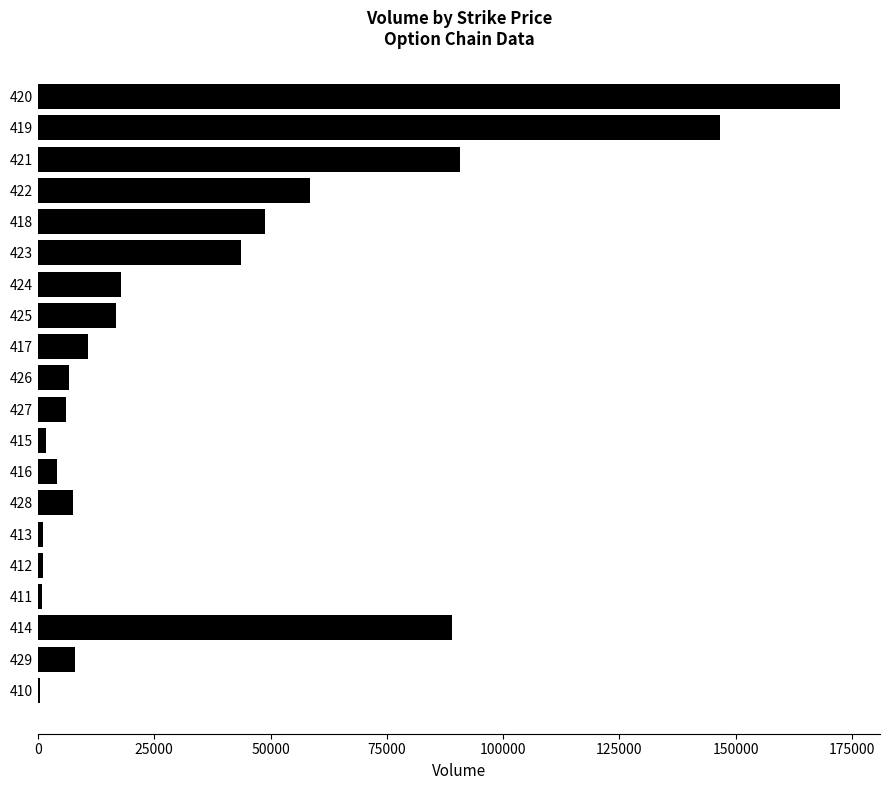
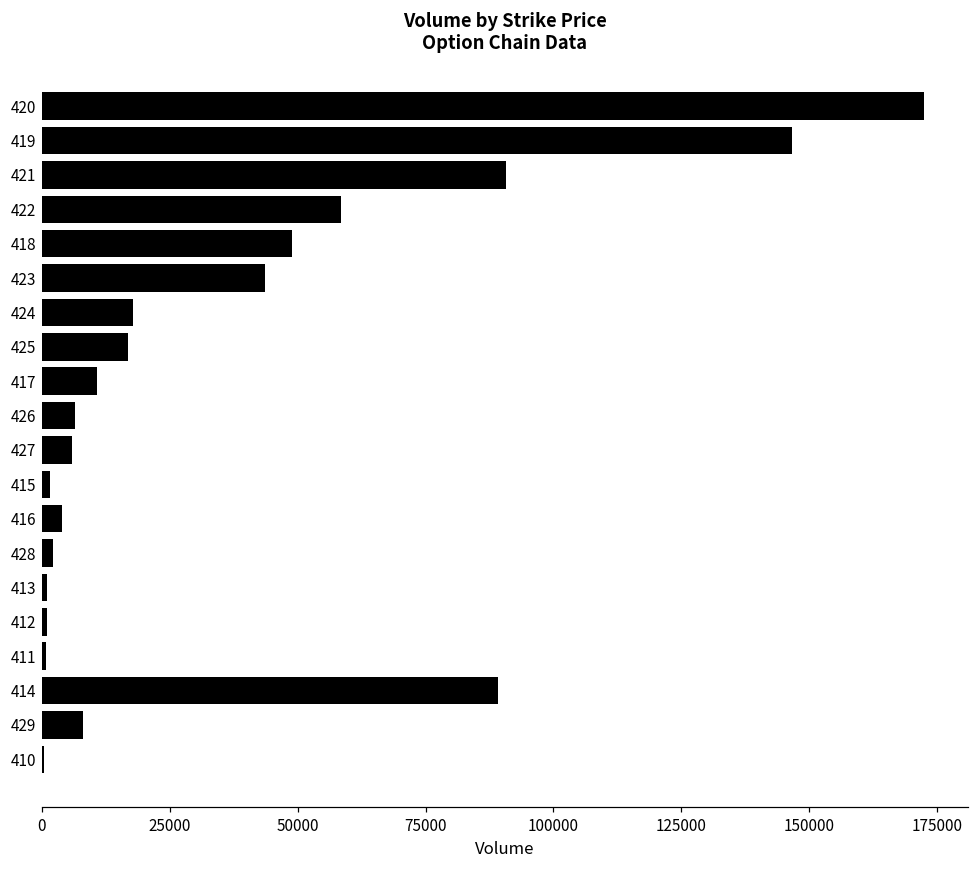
428: 7000 -> 2000
